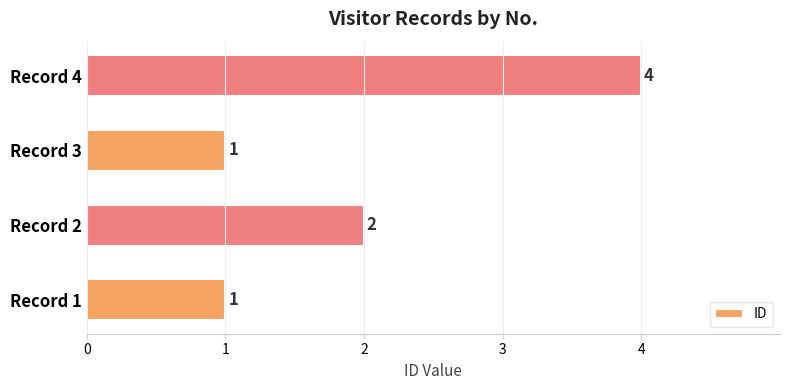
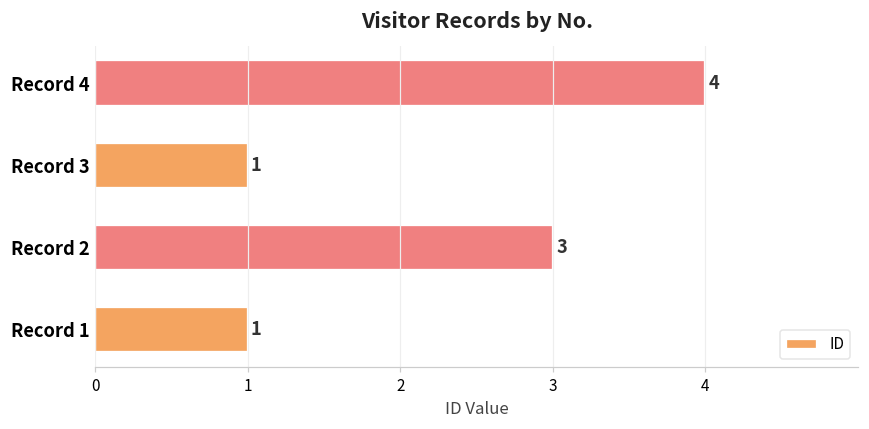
Record 2: 2 -> 3
